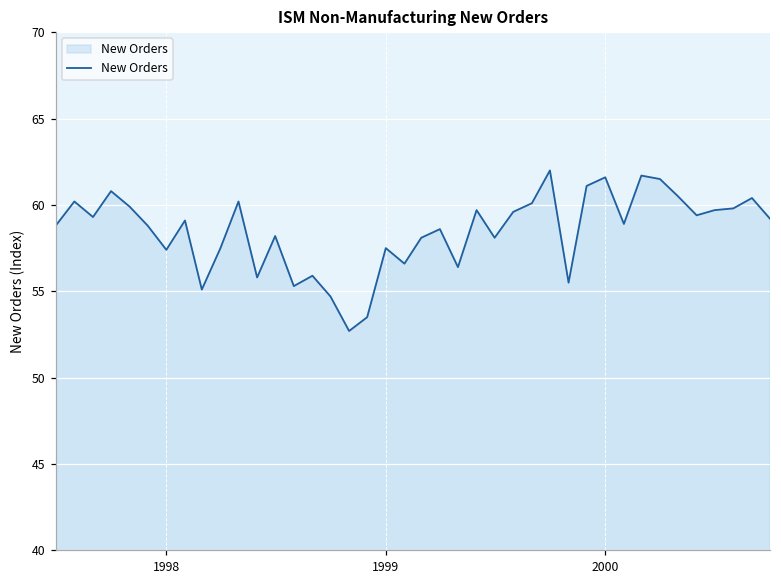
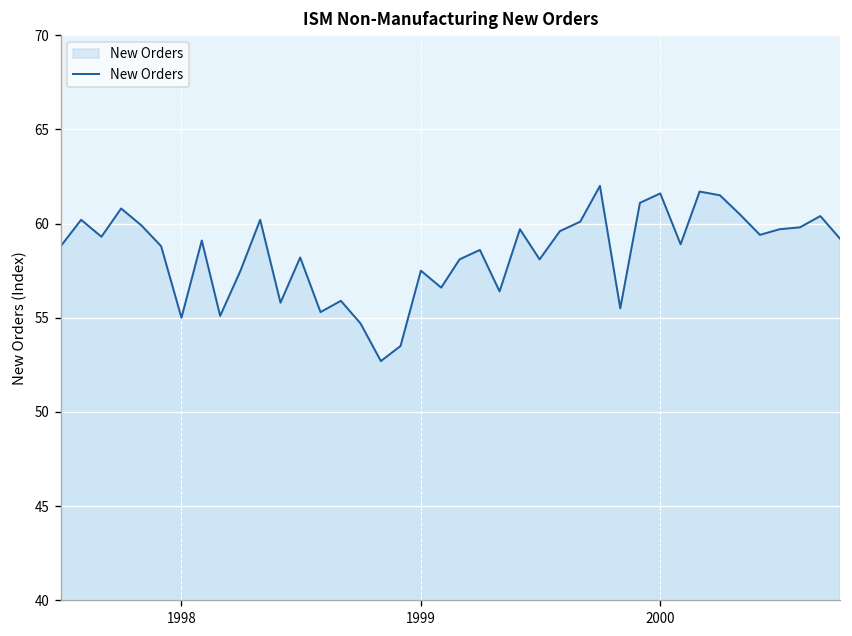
1998: 57.4 -> 55.0
